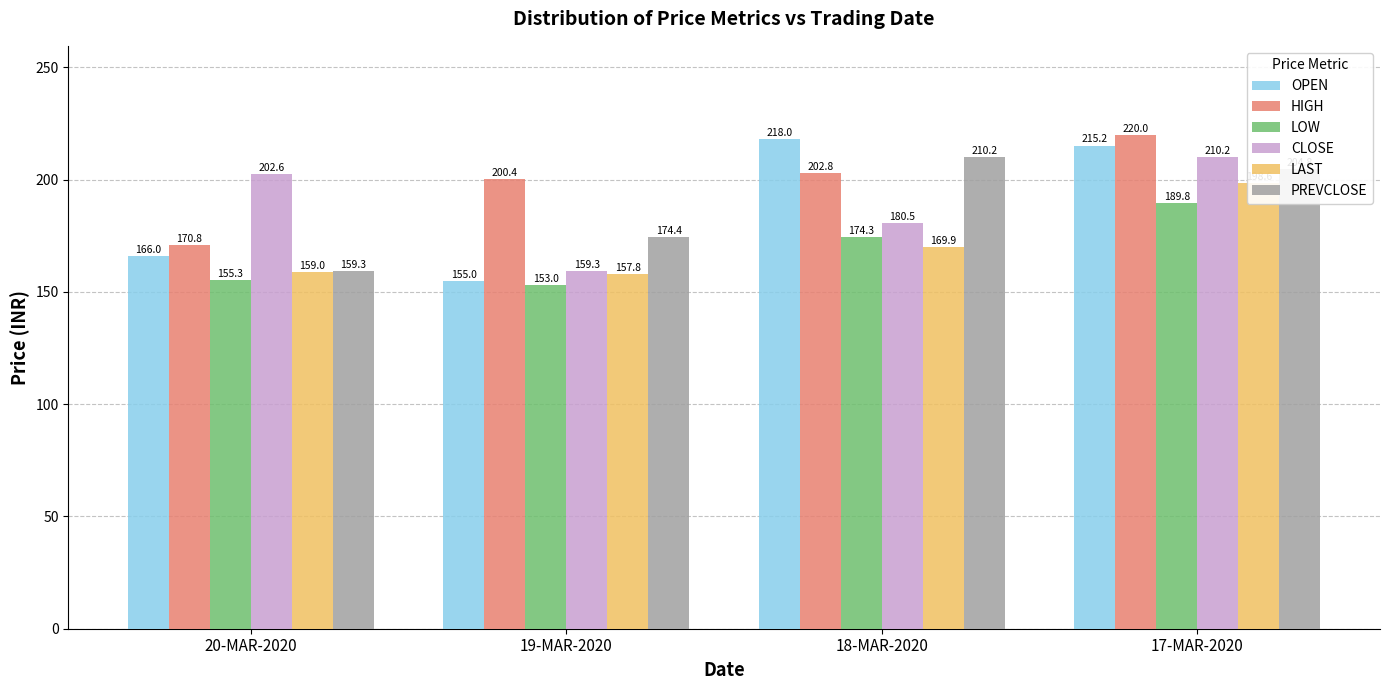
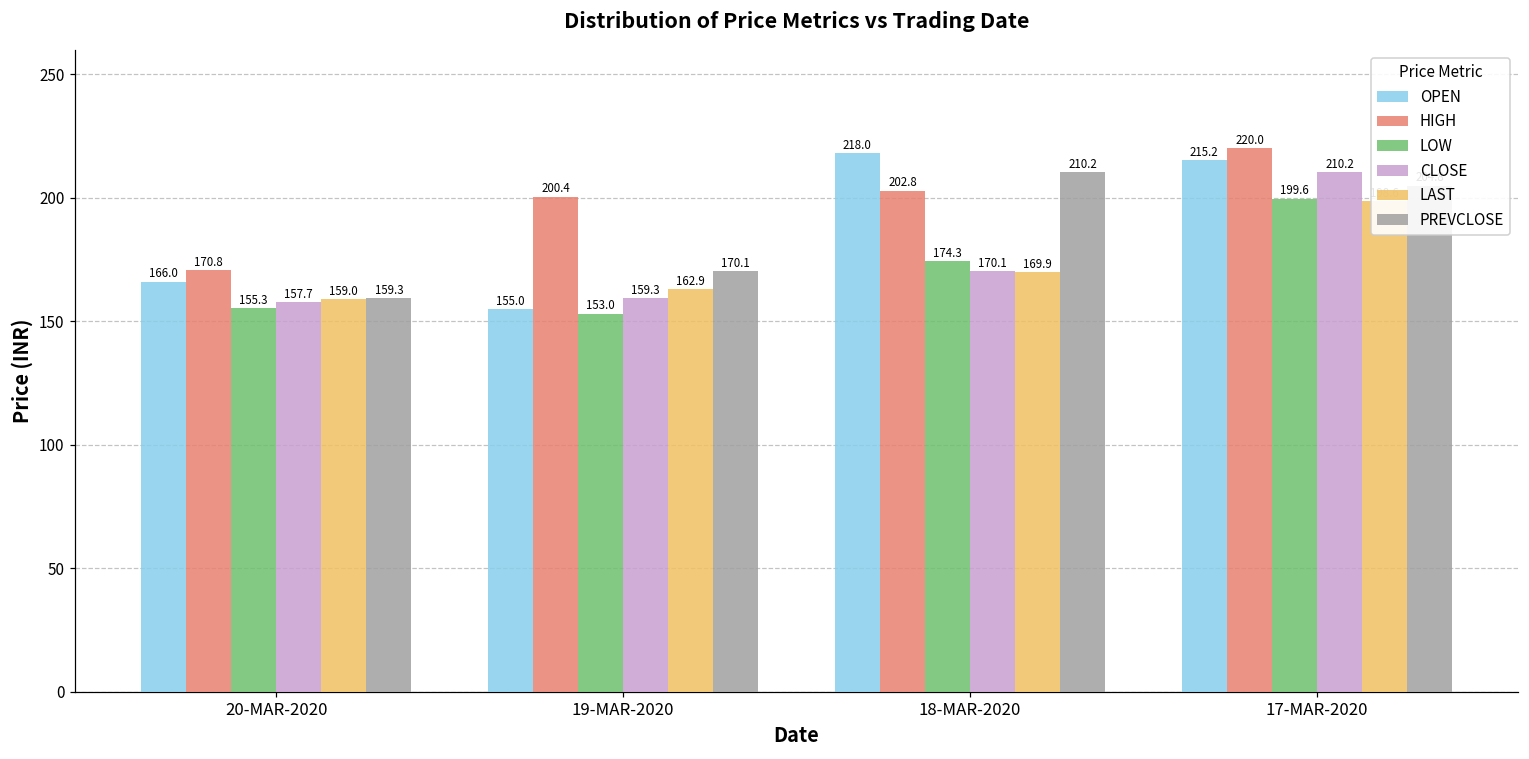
CLOSE, 20-MAR-2020: 202.6 -> 157.7
LAST, 19-MAR-2020: 157.8 -> 162.9
PREVCLOSE, 19-MAR-2020: 174.4 -> 170.1
CLOSE, 18-MAR-2020: 180.5 -> 170.1
LOW, 17-MAR-2020: 189.8 -> 199.6
